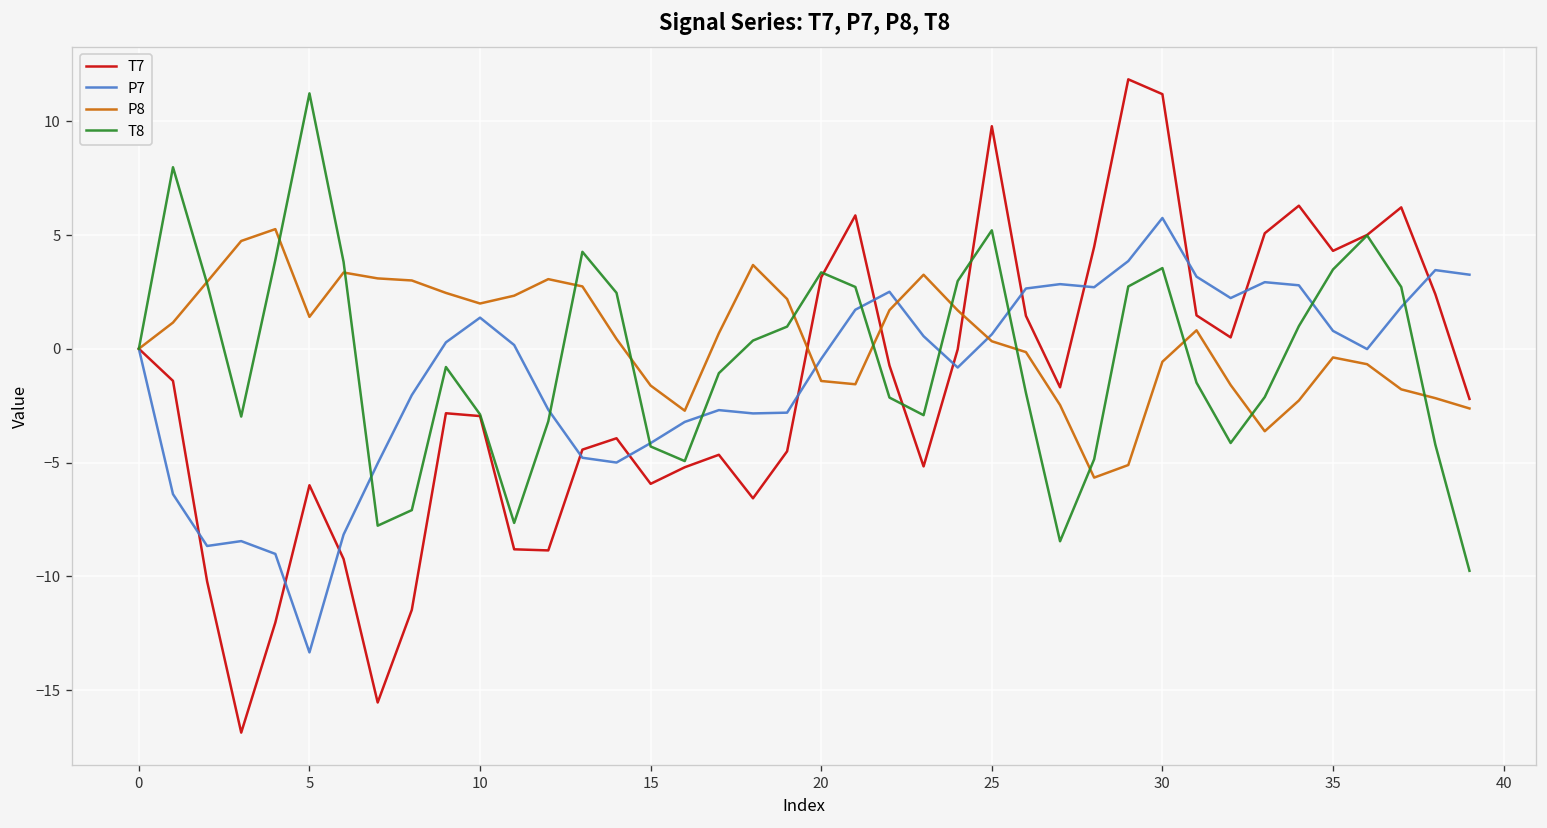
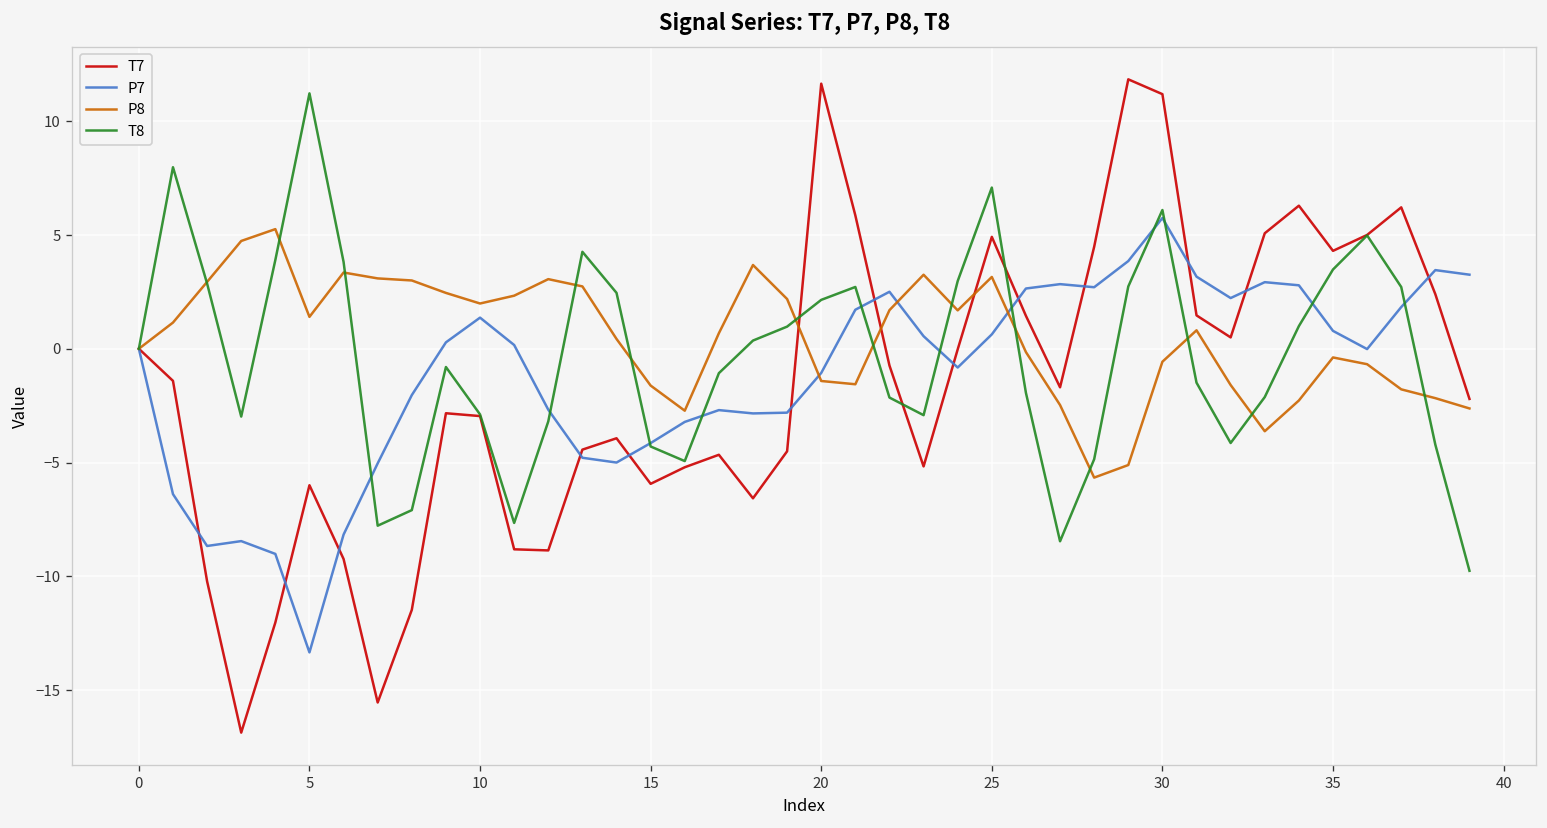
T7, 20: 3.1 -> 11.7
P7, 20: -0.4 -> -1.1
T8, 20: 3.4 -> 2.1
T7, 25: 9.8 -> 4.9
P8, 25: 0.3 -> 3.2
T8, 25: 5.2 -> 7.1
T8, 30: 3.5 -> 6.1
